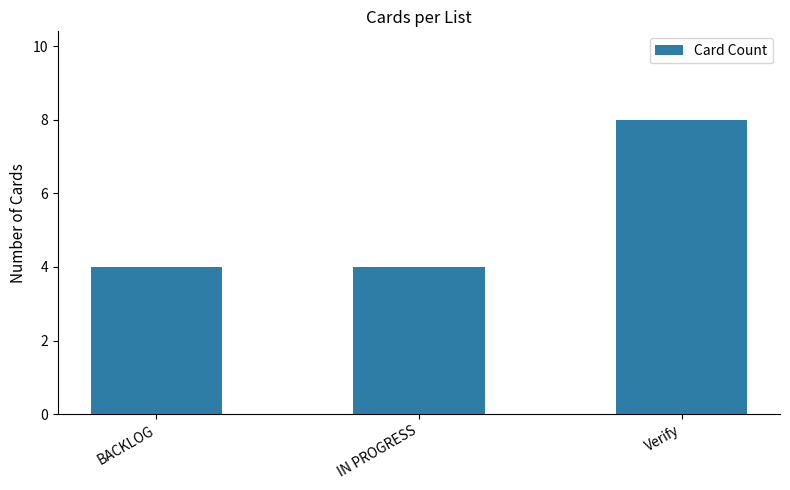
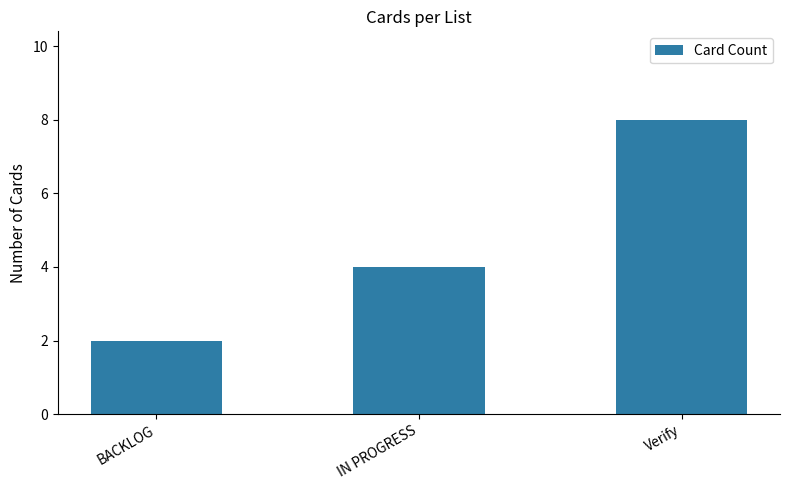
BACKLOG: 4 -> 2
